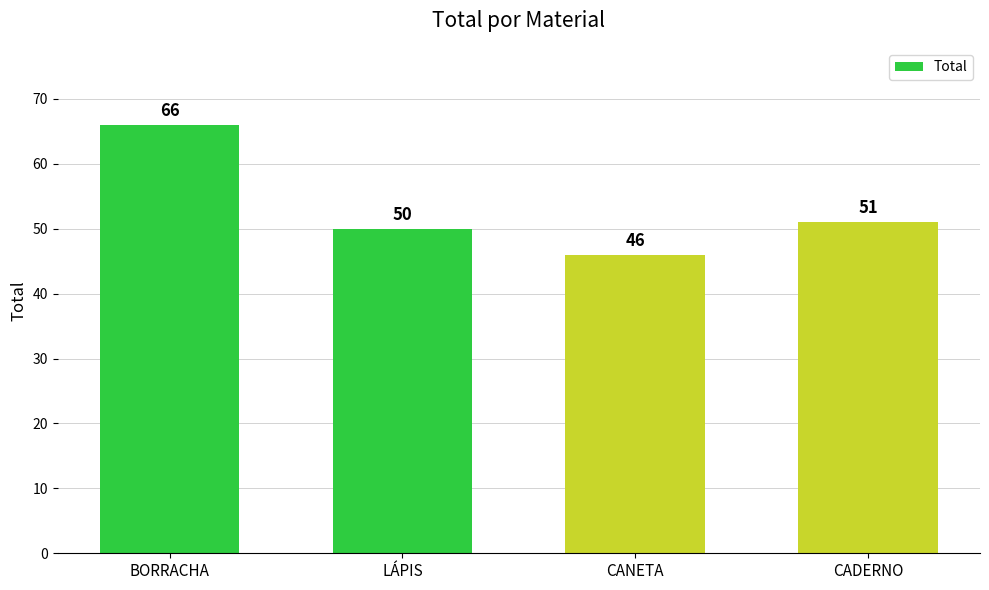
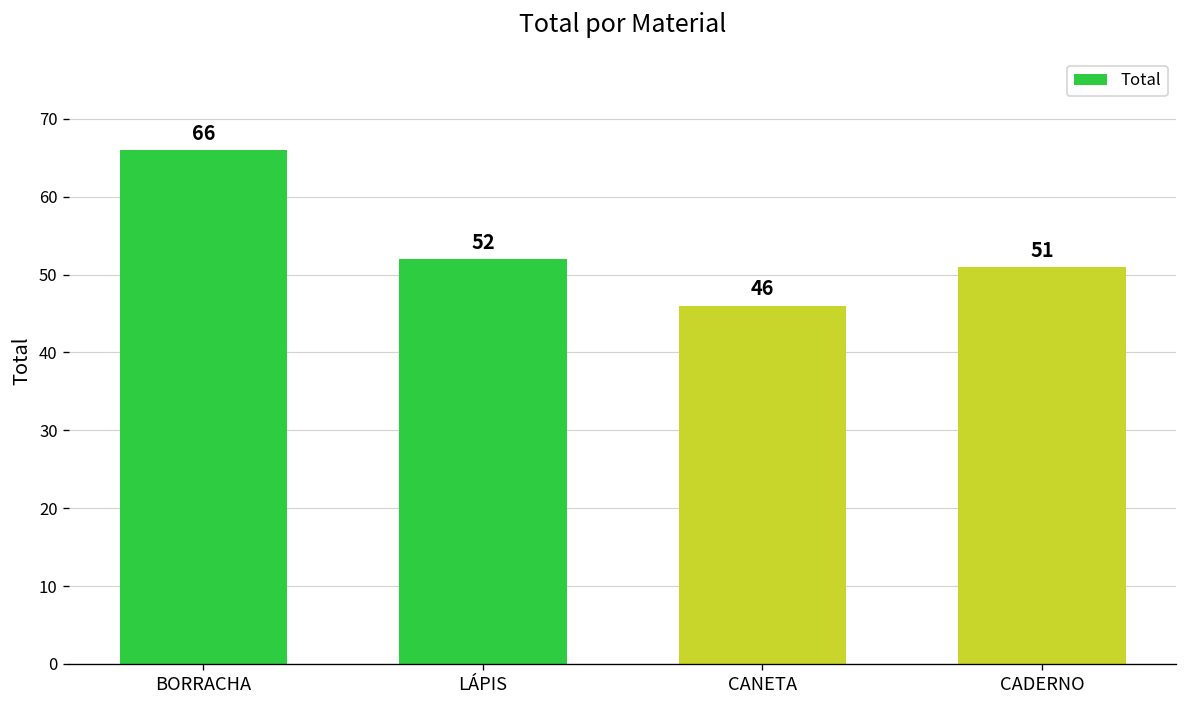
LÁPIS: 50 -> 52
